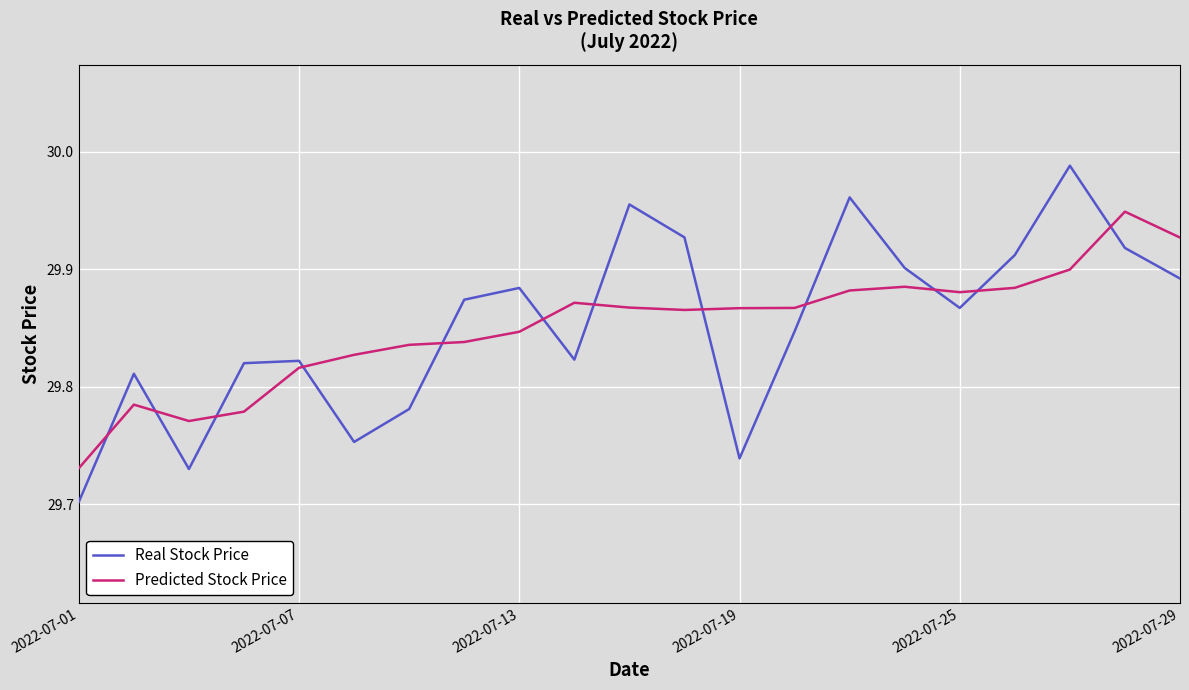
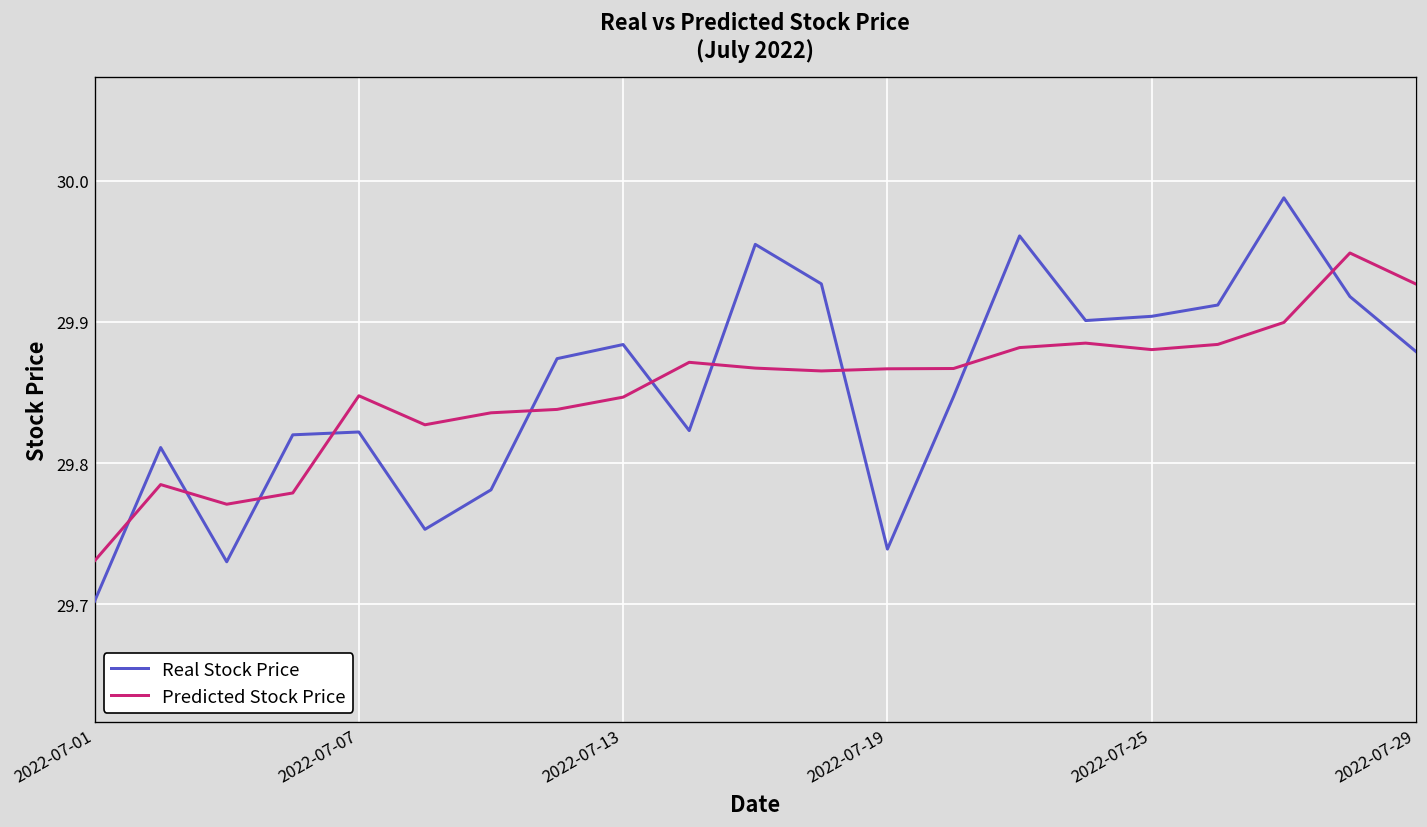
Predicted Stock Price, 2022-07-07: 29.816 -> 29.848
Real Stock Price, 2022-07-25: 29.867 -> 29.904
Real Stock Price, 2022-07-29: 29.892 -> 29.879
